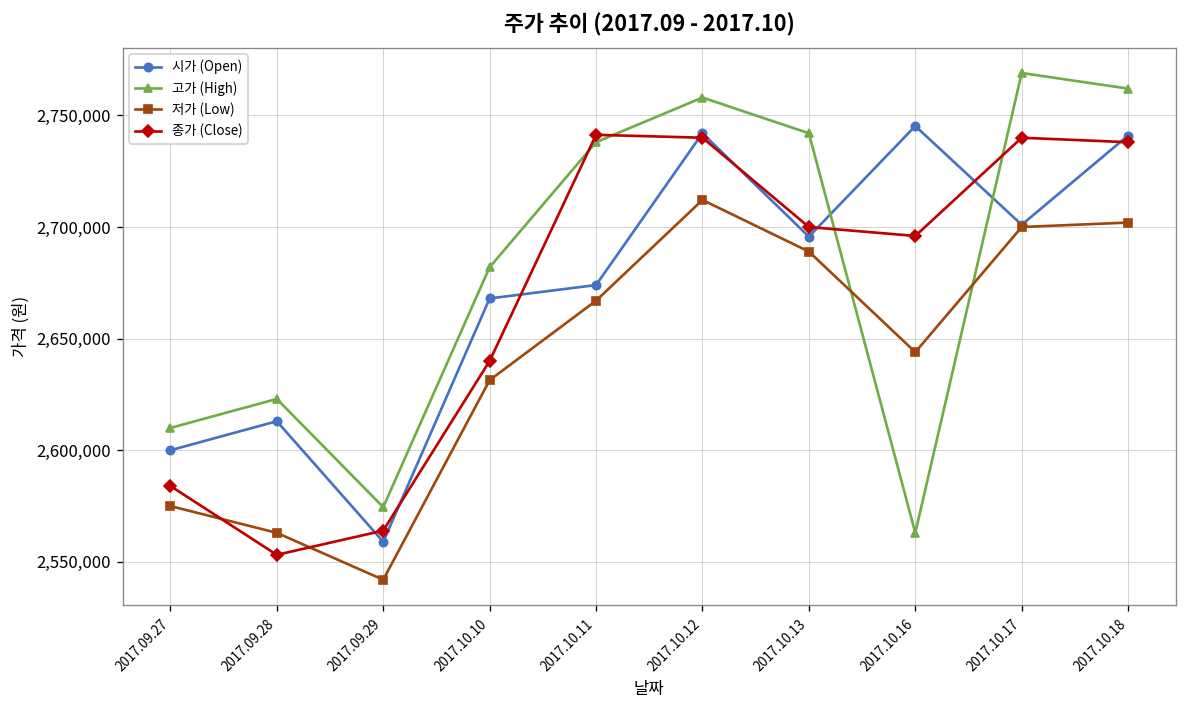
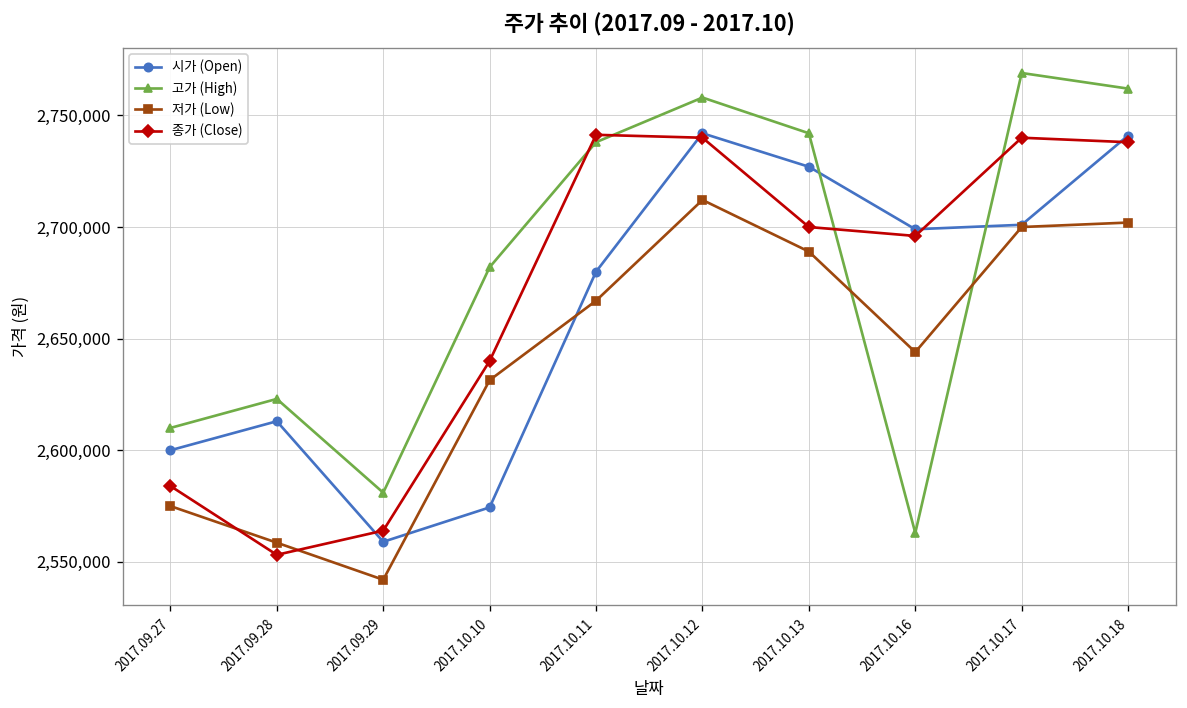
저가 (Low), 2017.09.28: 2,563,000 -> 2,559,000
고가 (High), 2017.09.29: 2,575,000 -> 2,581,000
시가 (Open), 2017.10.10: 2,668,000 -> 2,574,000
시가 (Open), 2017.10.11: 2,674,000 -> 2,680,000
시가 (Open), 2017.10.13: 2,696,000 -> 2,727,000
시가 (Open), 2017.10.16: 2,745,000 -> 2,699,000
